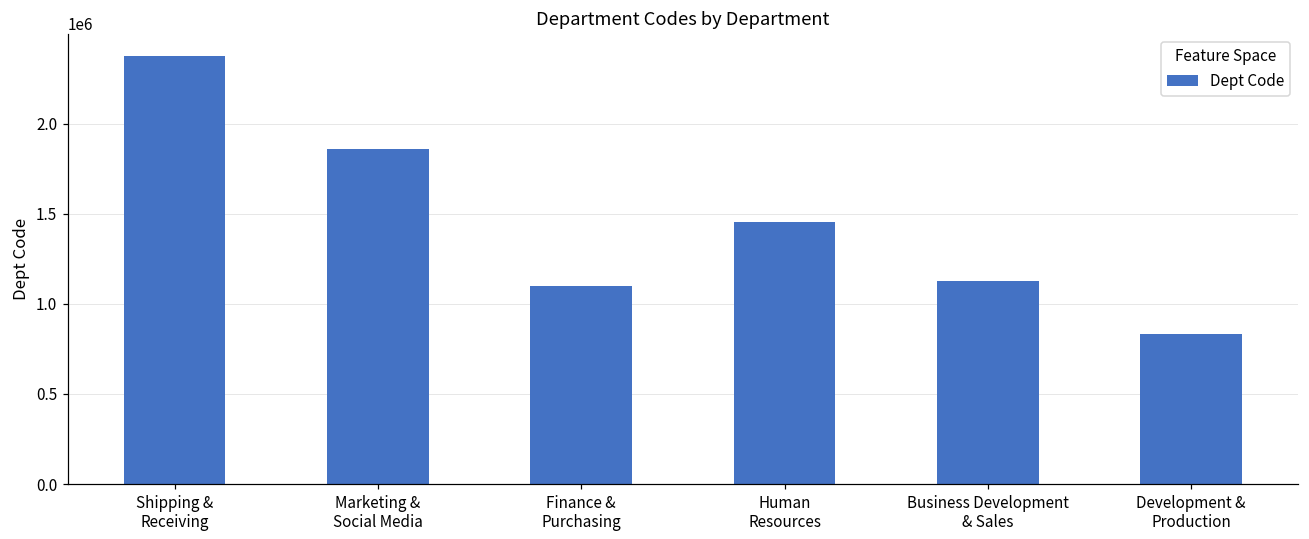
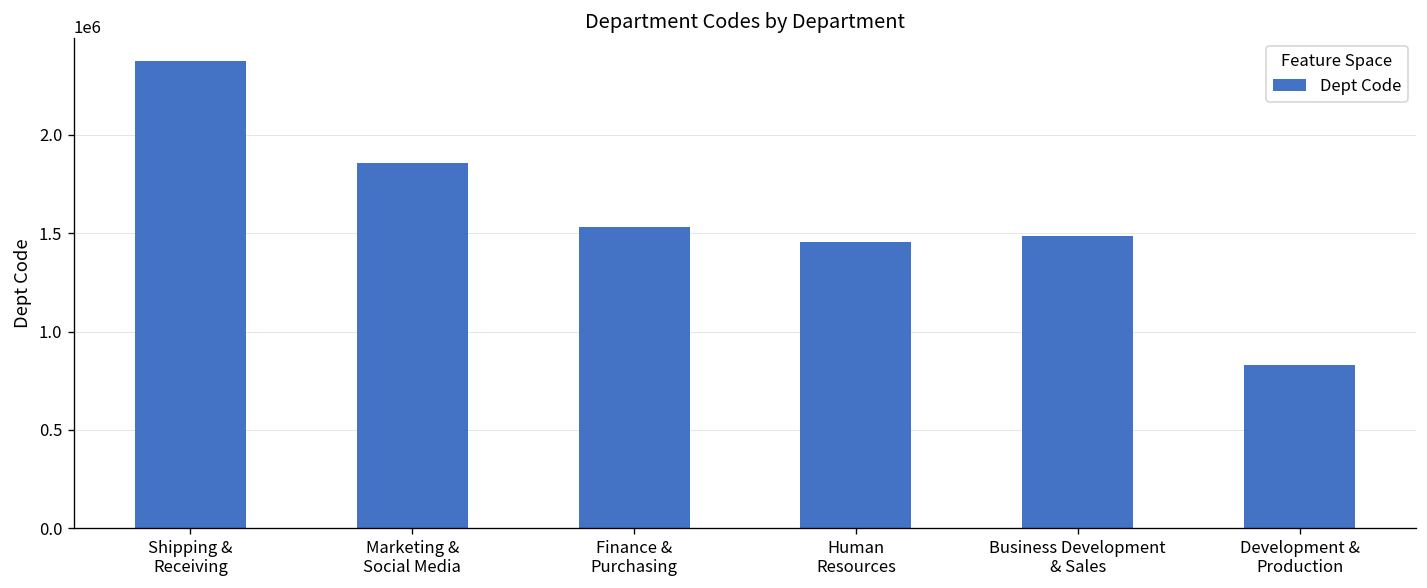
Finance & Purchasing: 1100000 -> 1530000
Business Development & Sales: 1130000 -> 1490000
